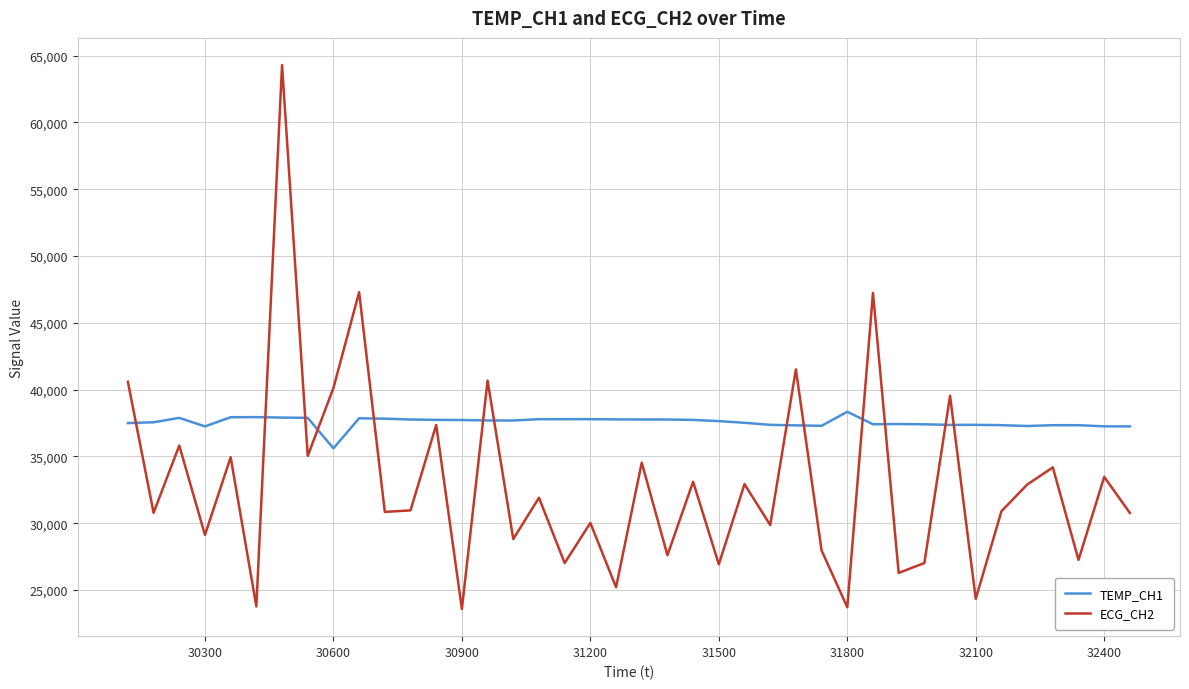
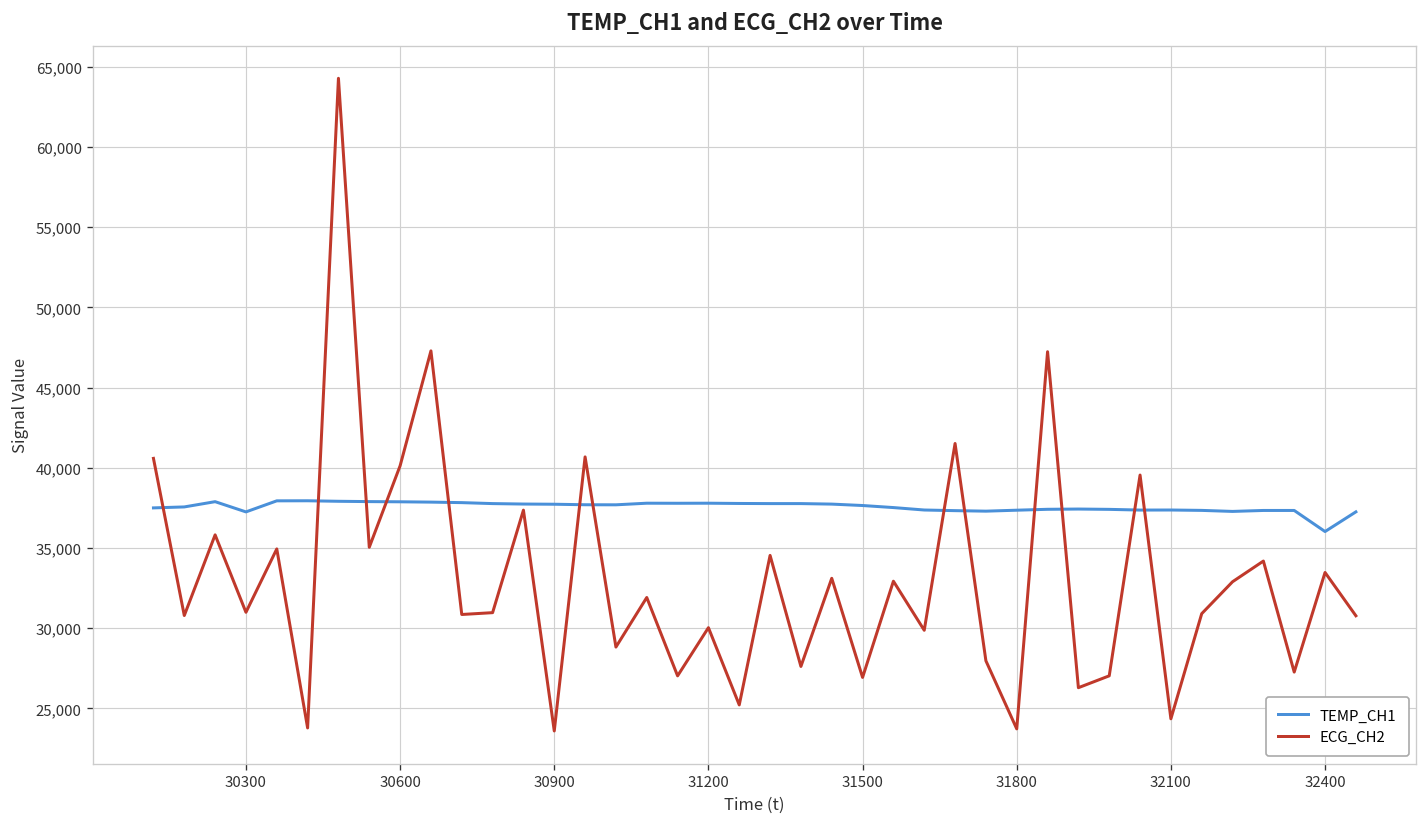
ECG_CH2, 30300: 29,100 -> 31,000
TEMP_CH1, 30600: 35,600 -> 37,900
TEMP_CH1, 31800: 38,300 -> 37,400
TEMP_CH1, 32400: 37,300 -> 36,000
